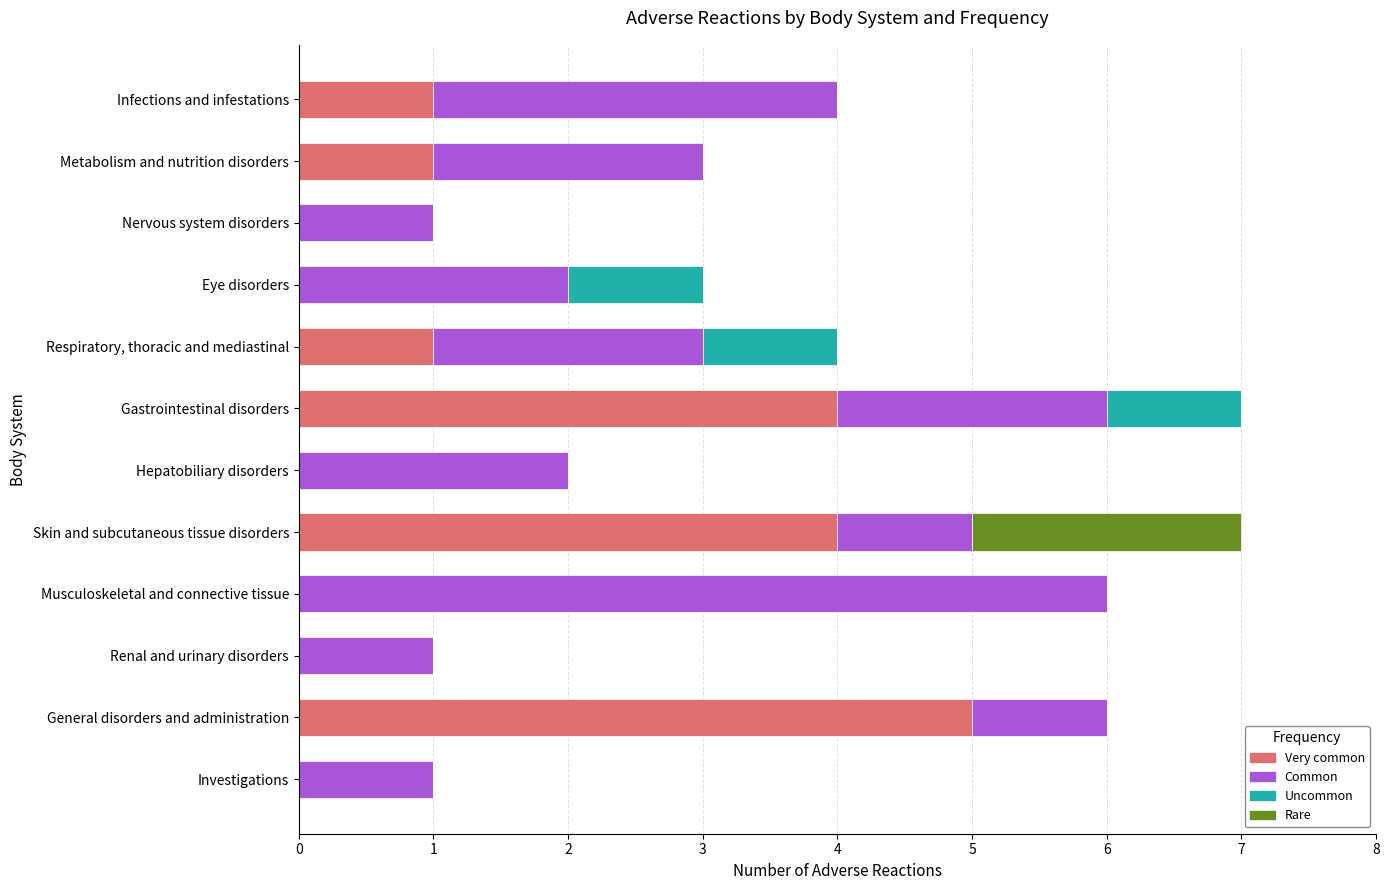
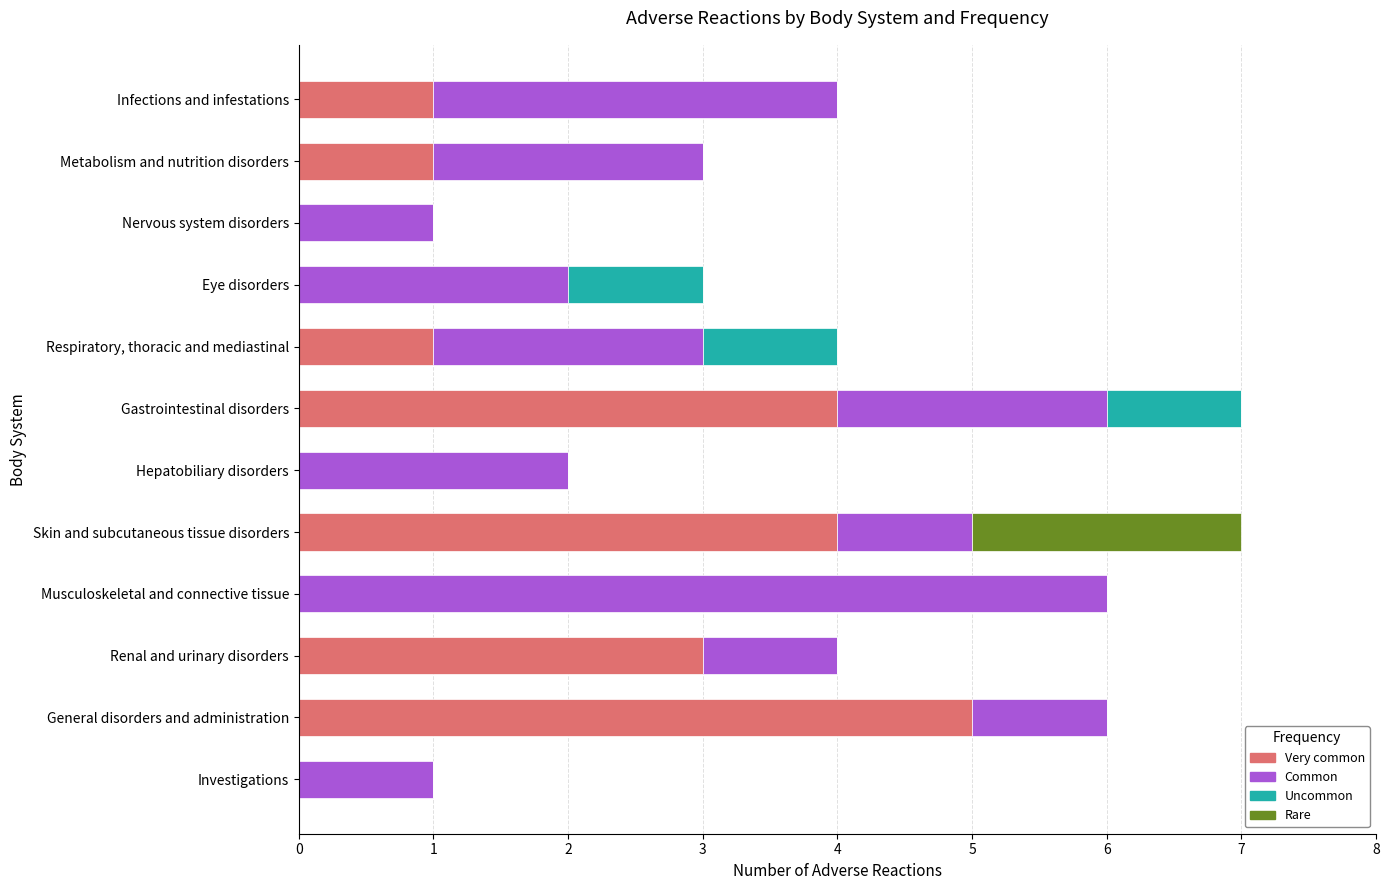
Very common, Renal and urinary disorders: 0 -> 3
